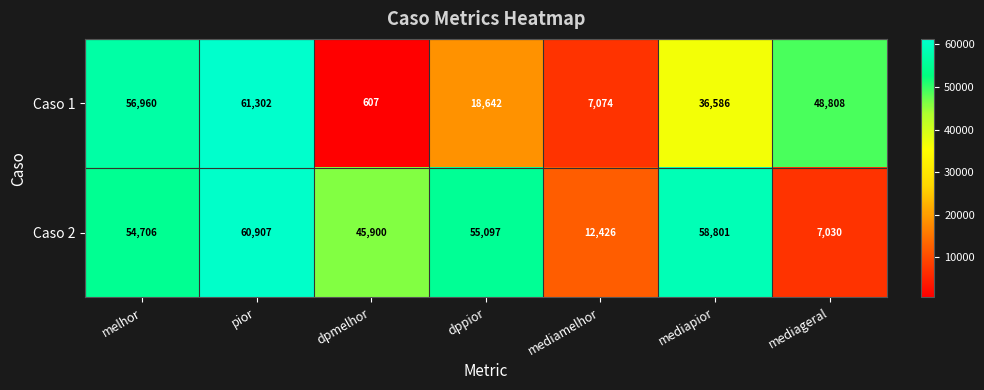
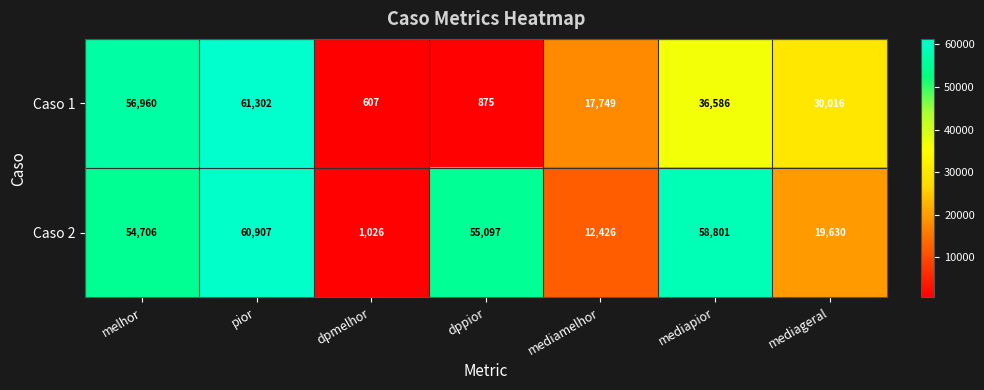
Caso 1, dppior: 18,642 -> 875
Caso 1, mediamelhor: 7,074 -> 17,749
Caso 1, mediageral: 48,808 -> 30,016
Caso 2, dpmelhor: 45,900 -> 1,026
Caso 2, mediageral: 7,030 -> 19,630
